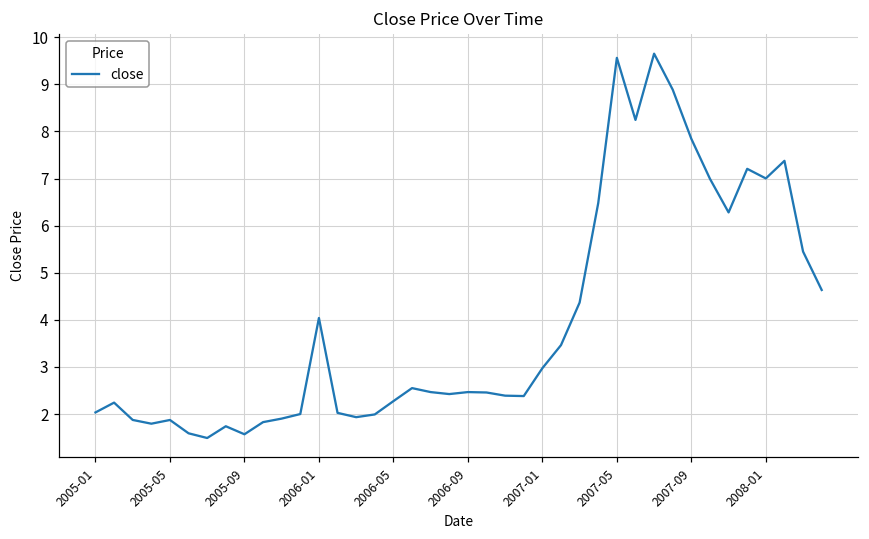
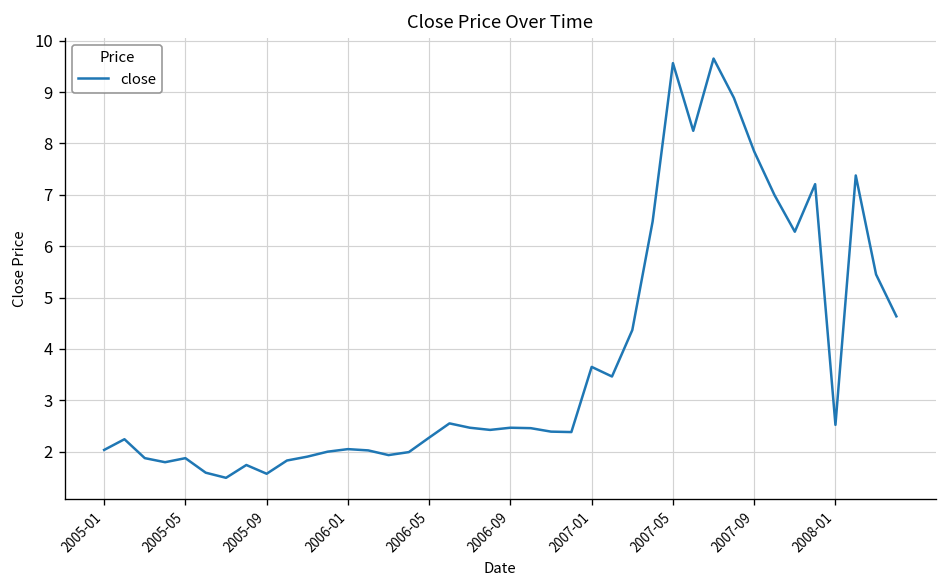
2006-01: 4.0 -> 2.1
2007-01: 3.0 -> 3.7
2008-01: 7.0 -> 2.5
